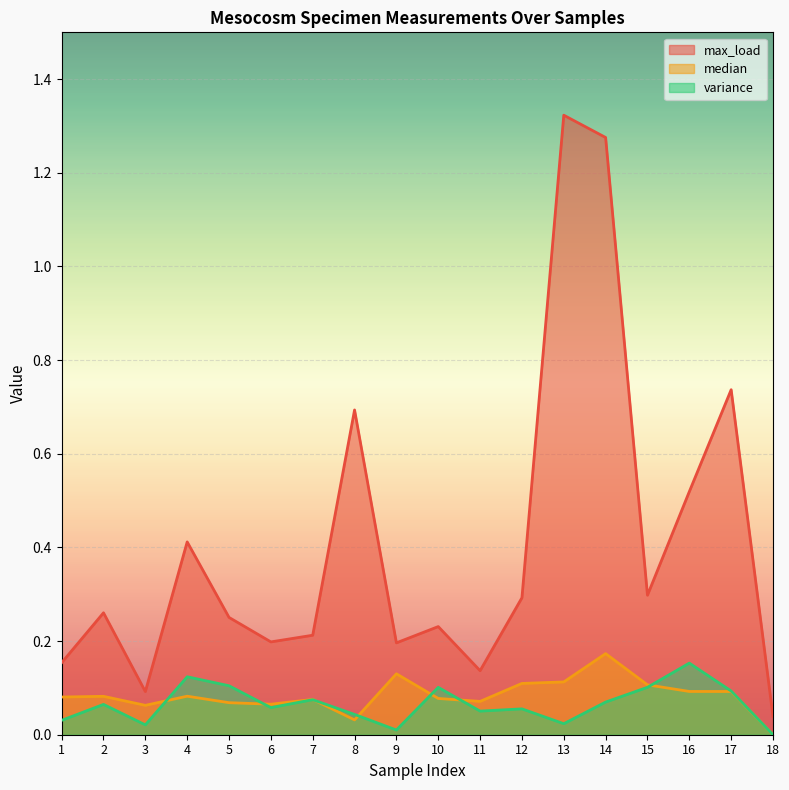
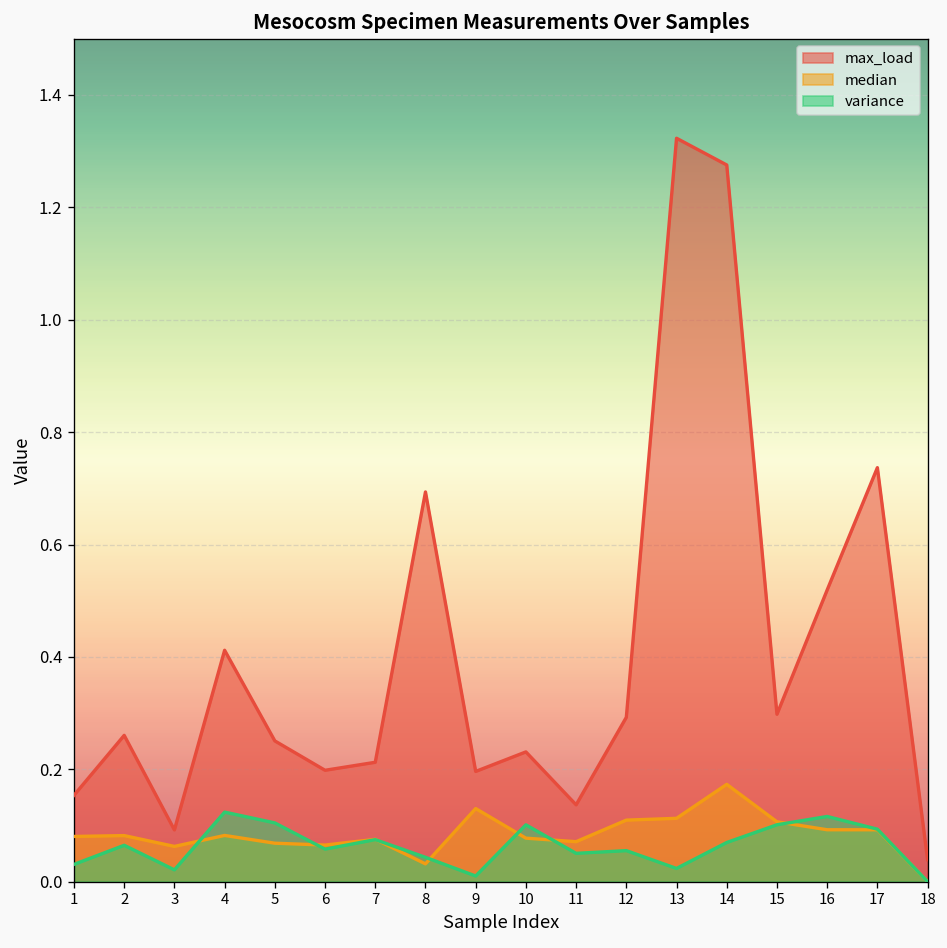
variance, 16: 0.15 -> 0.12
